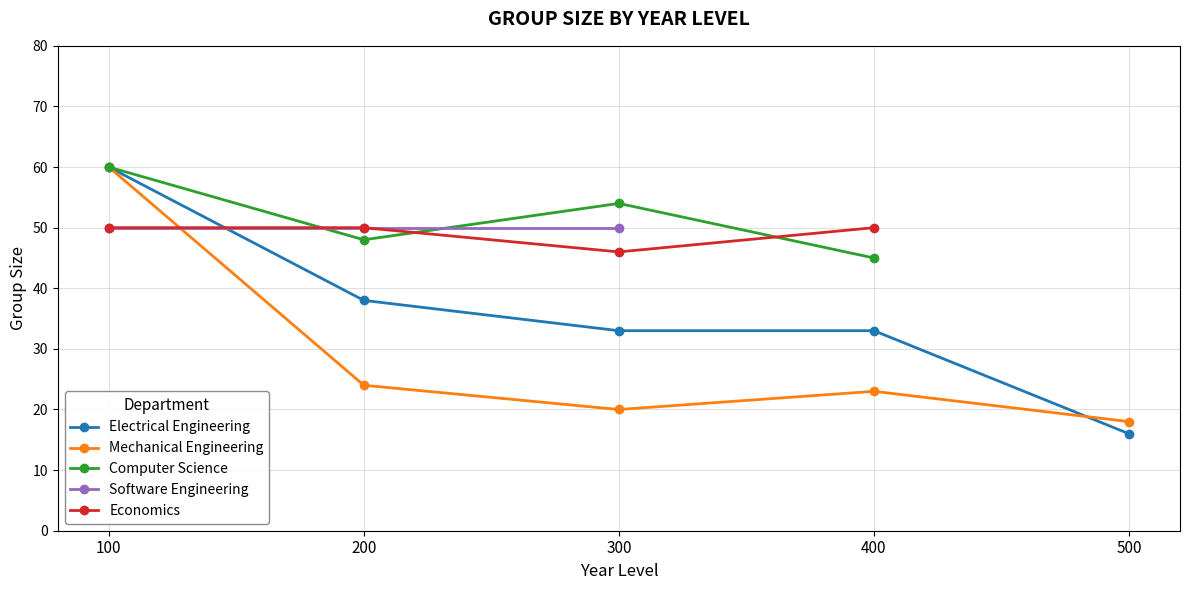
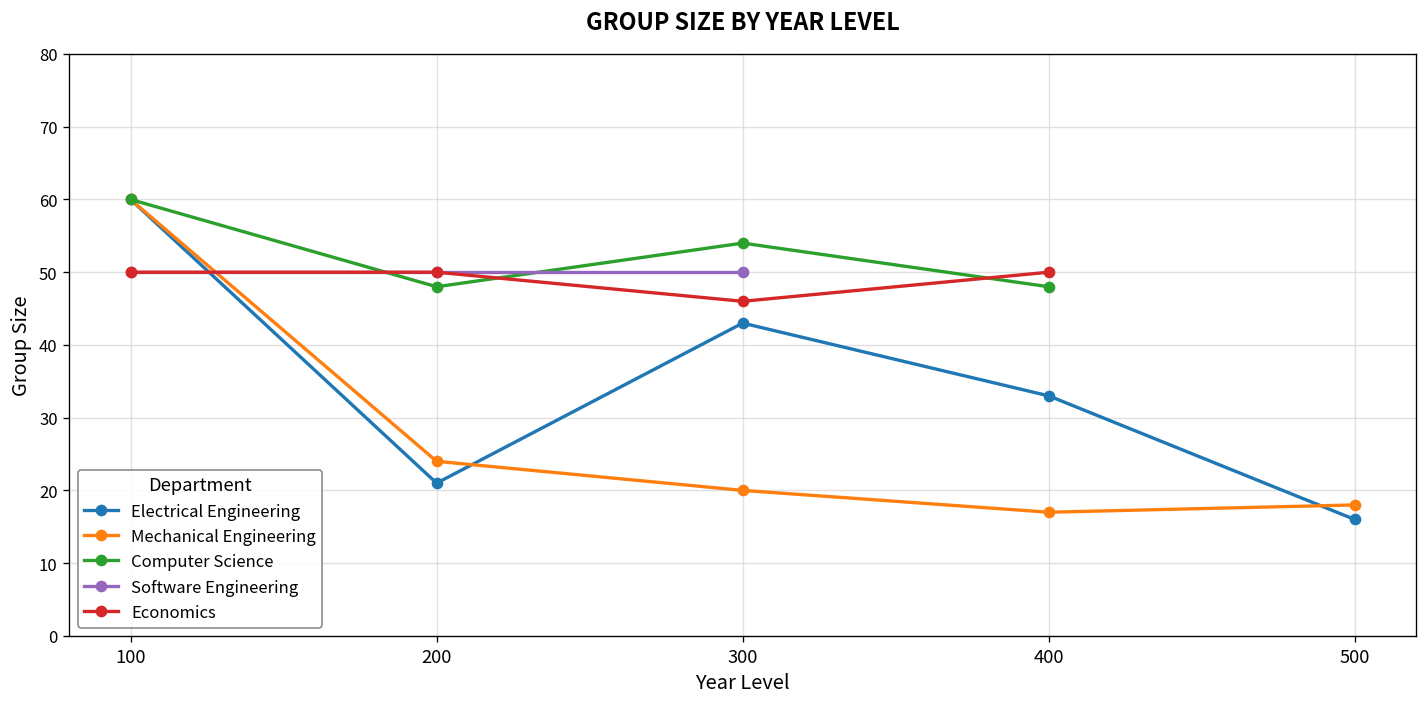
Electrical Engineering, 200: 38 -> 21
Electrical Engineering, 300: 33 -> 43
Mechanical Engineering, 400: 23 -> 17
Computer Science, 400: 45 -> 48
